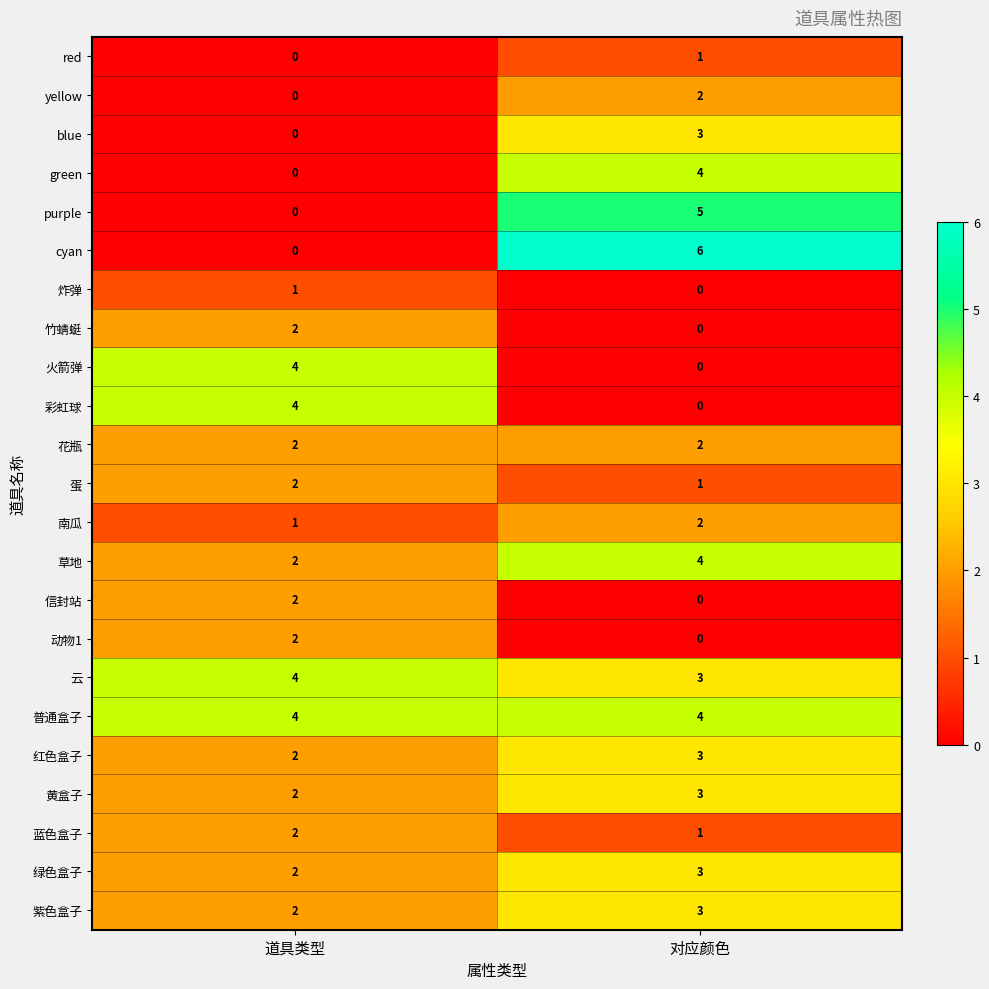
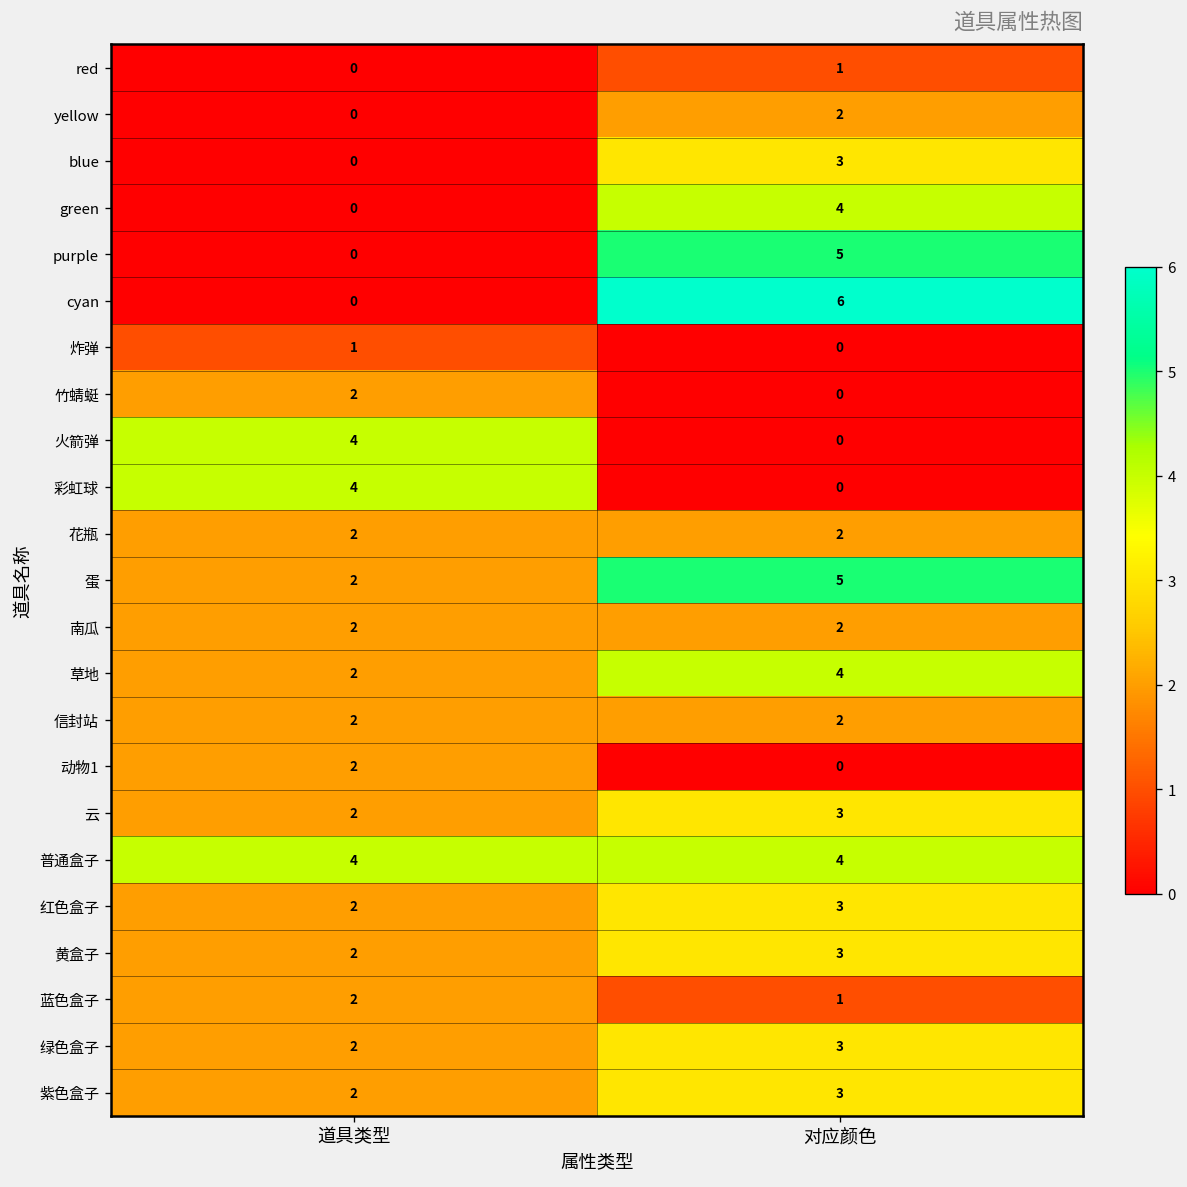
蛋, 对应颜色: 1 -> 5
南瓜, 道具类型: 1 -> 2
信封站, 对应颜色: 0 -> 2
云, 道具类型: 4 -> 2
